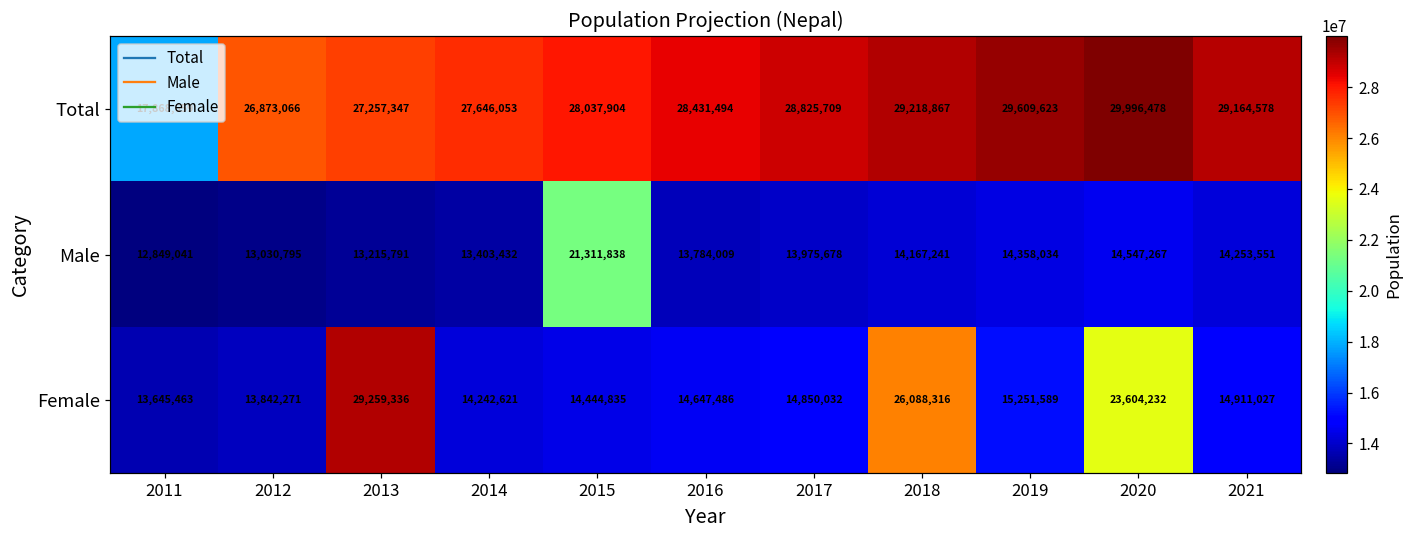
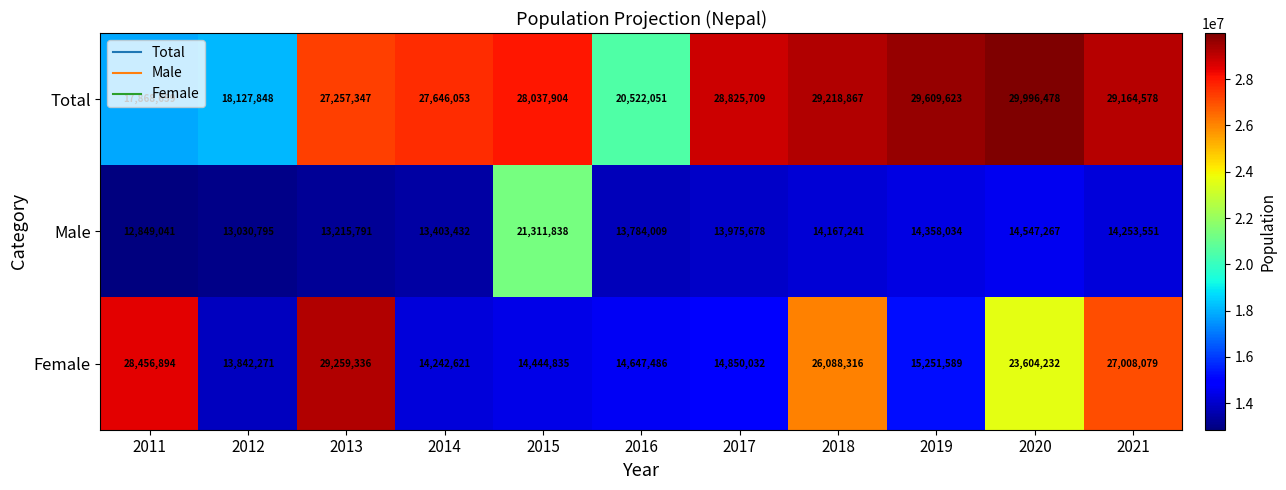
Total, 2012: 26,873,066 -> 18,127,848
Total, 2016: 28,431,494 -> 20,522,051
Female, 2011: 13,645,463 -> 28,456,894
Female, 2021: 14,911,027 -> 27,008,079
